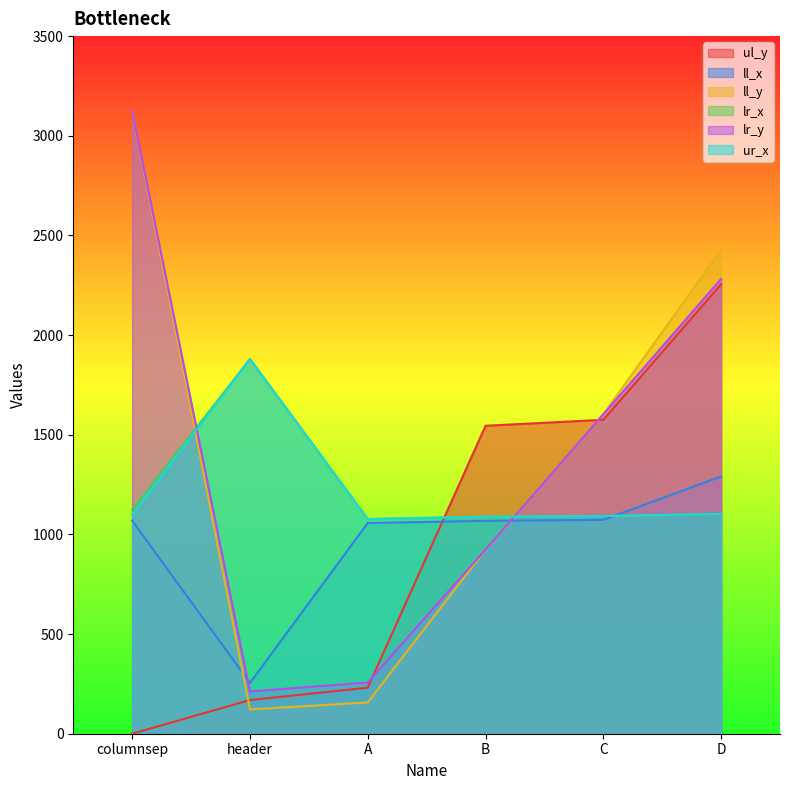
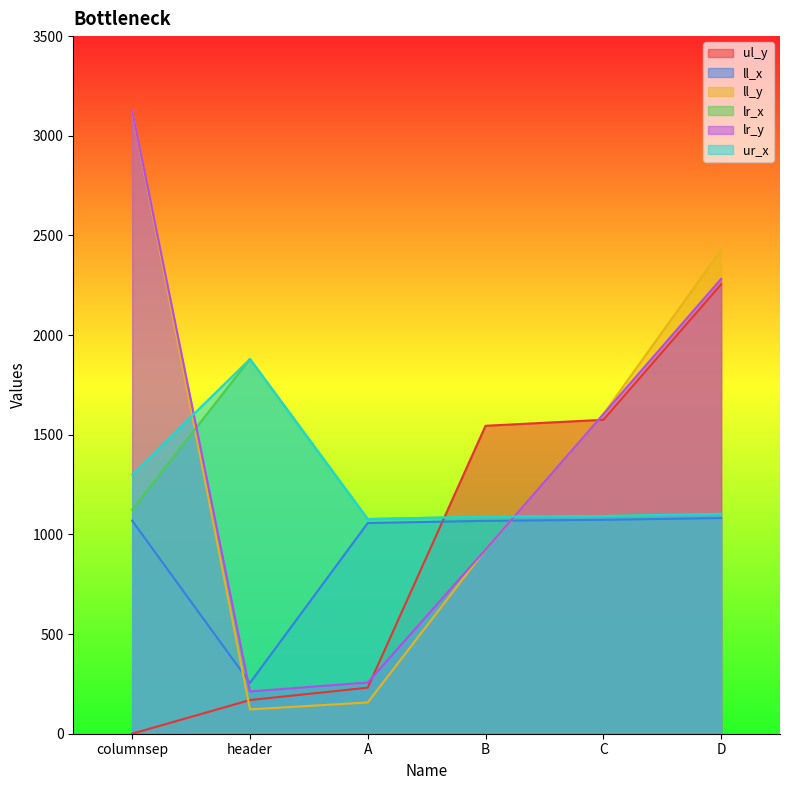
ur_x, columnsep: 1100 -> 1300
ll_x, D: 1290 -> 1080
